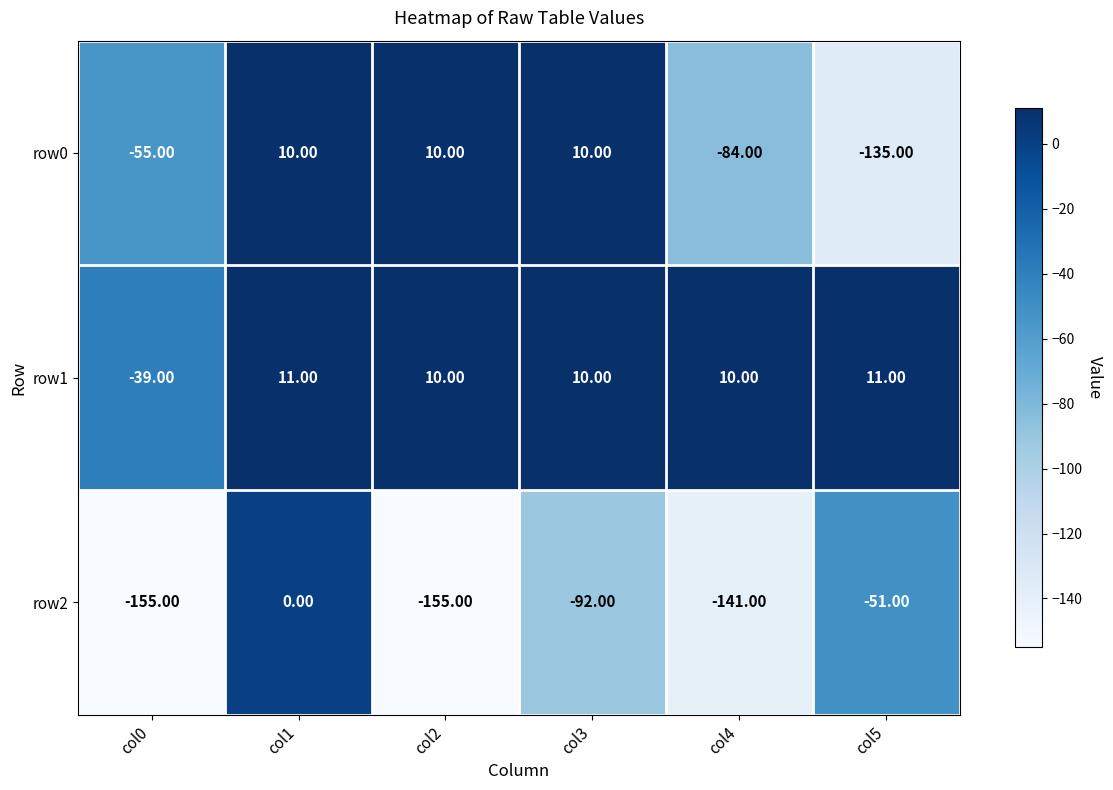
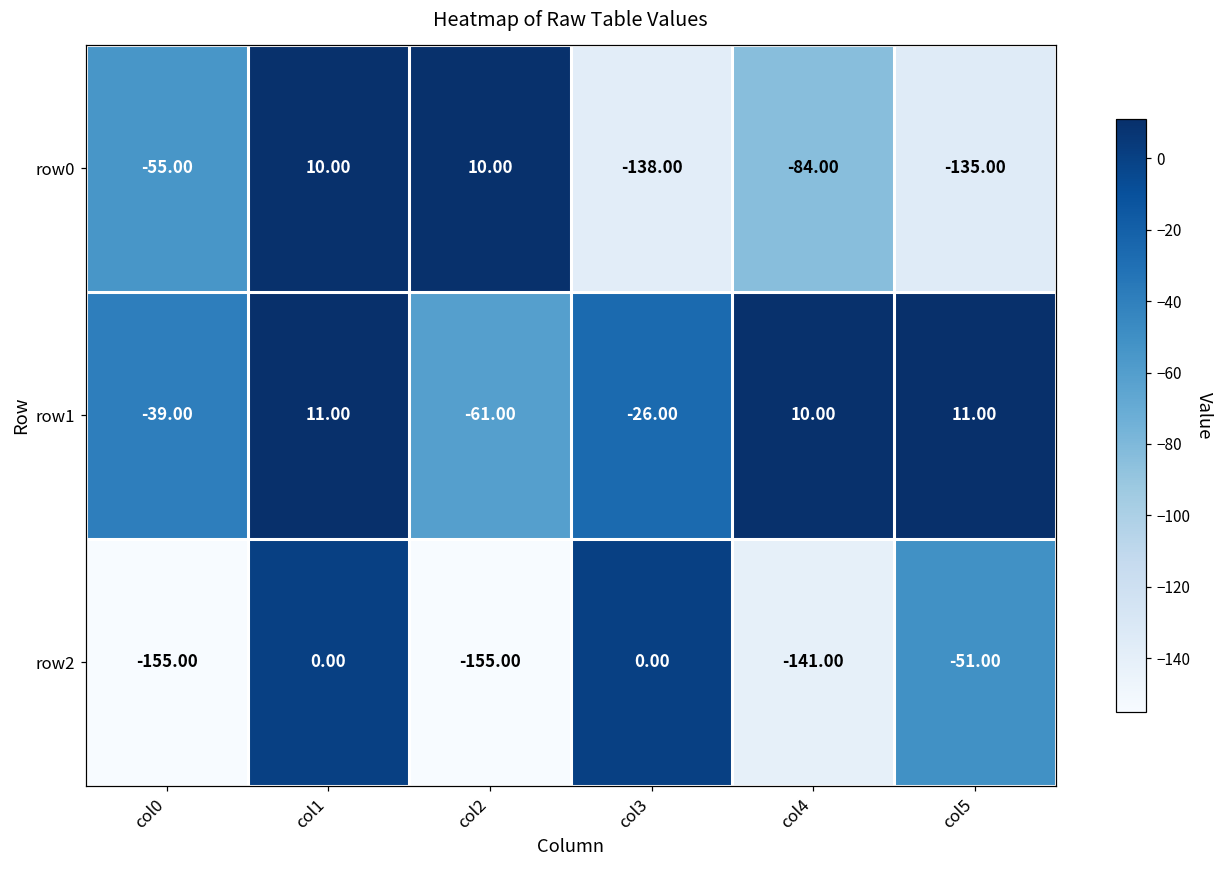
row0, col3: 10.00 -> -138.00
row1, col2: 10.00 -> -61.00
row1, col3: 10.00 -> -26.00
row2, col3: -92.00 -> 0.00
